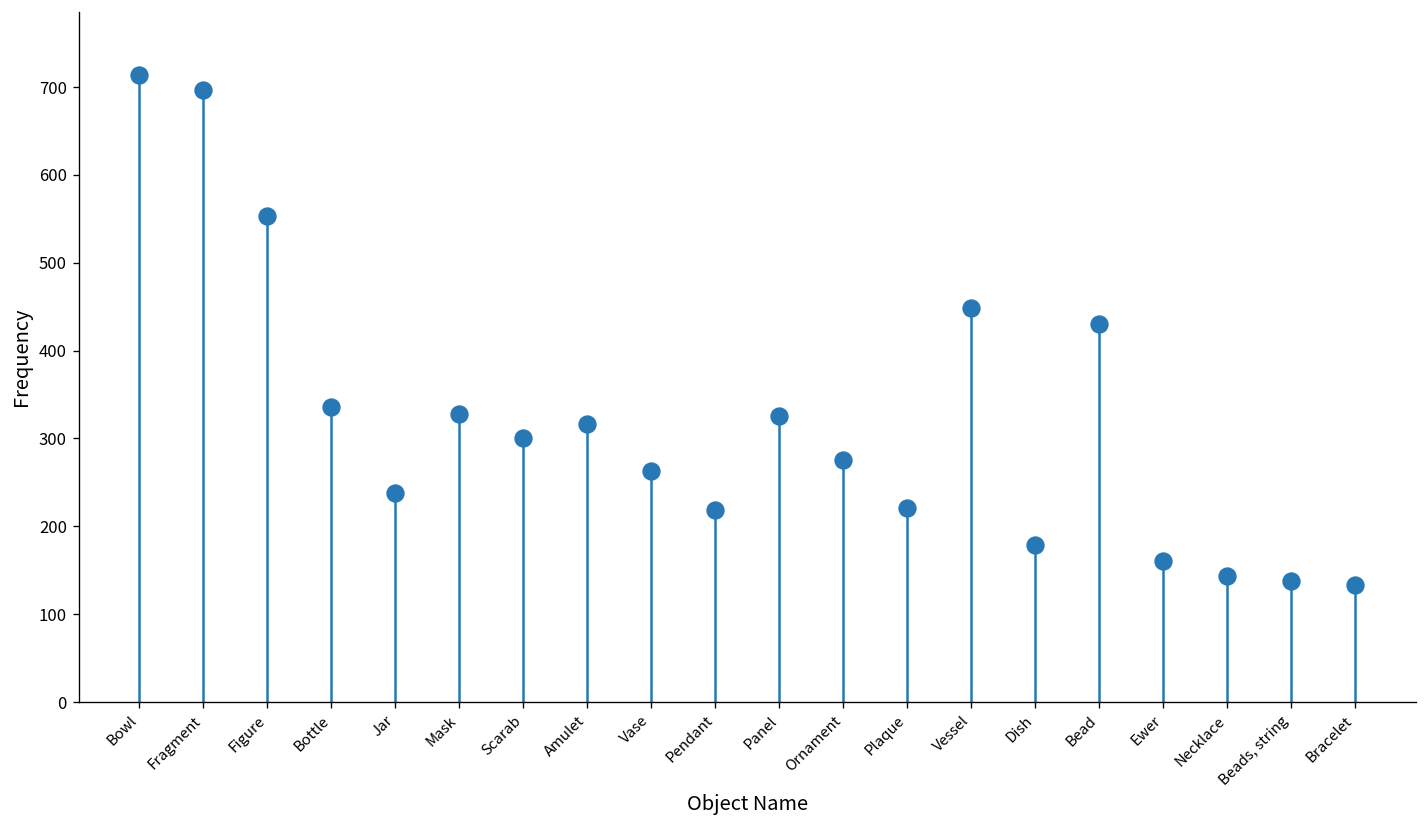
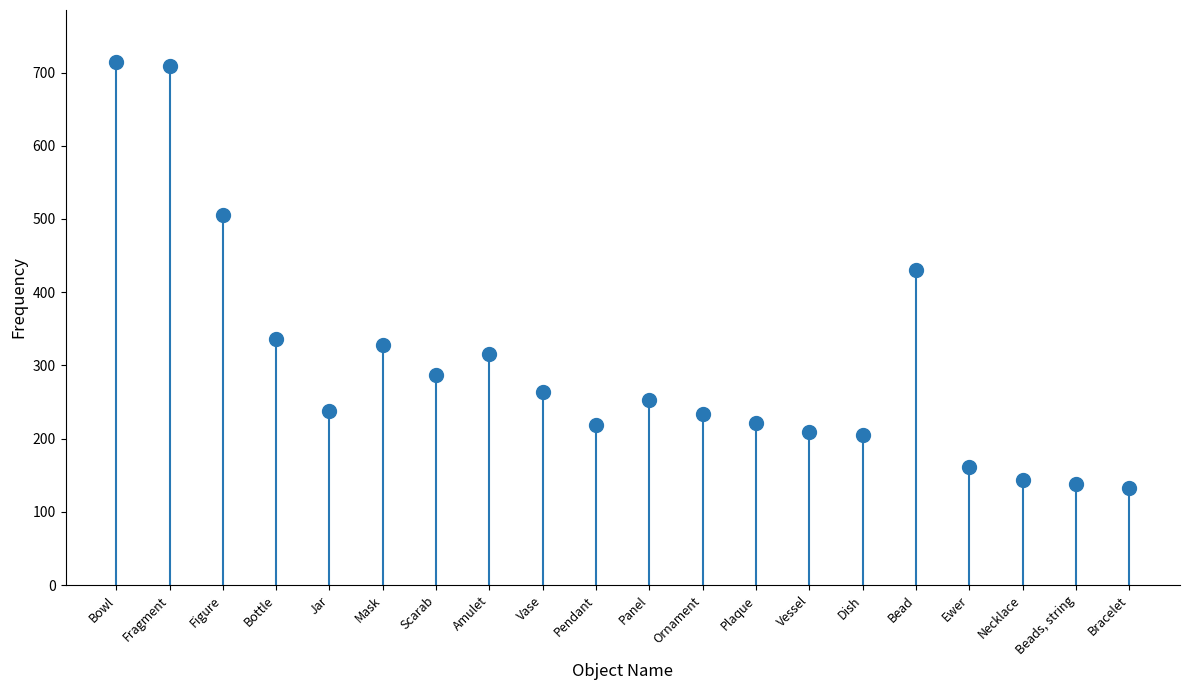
Fragment: 700 -> 710
Figure: 550 -> 510
Scarab: 300 -> 290
Panel: 330 -> 250
Ornament: 280 -> 230
Vessel: 450 -> 210
Dish: 180 -> 210
